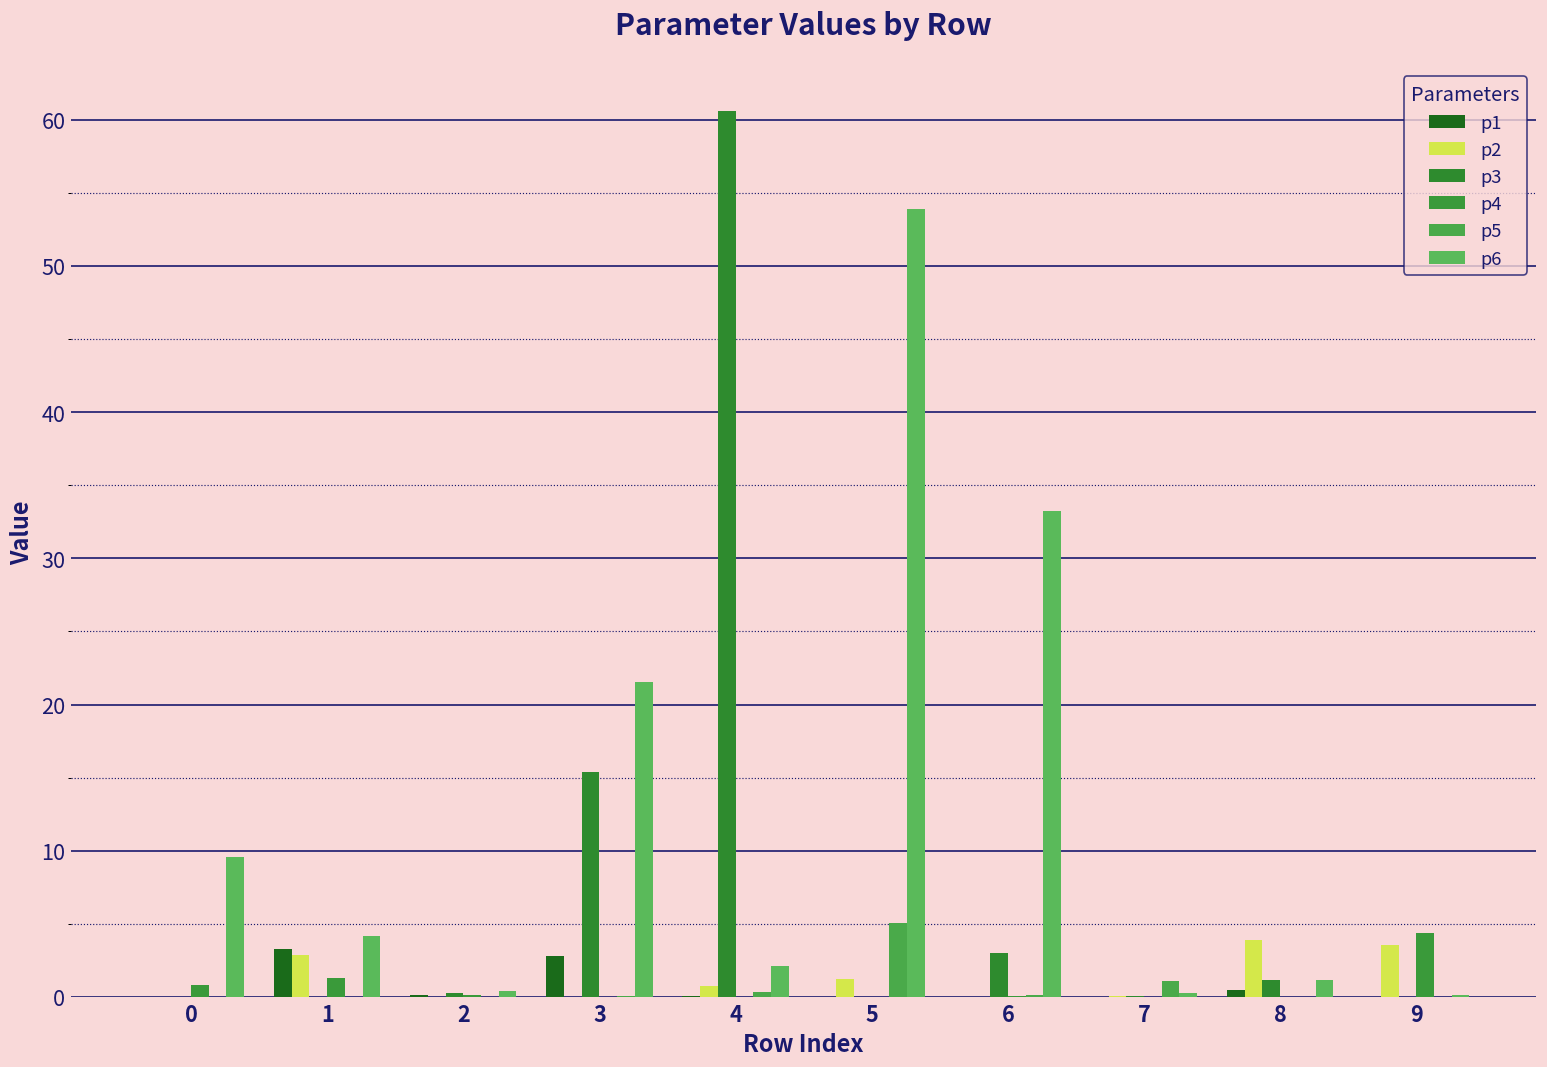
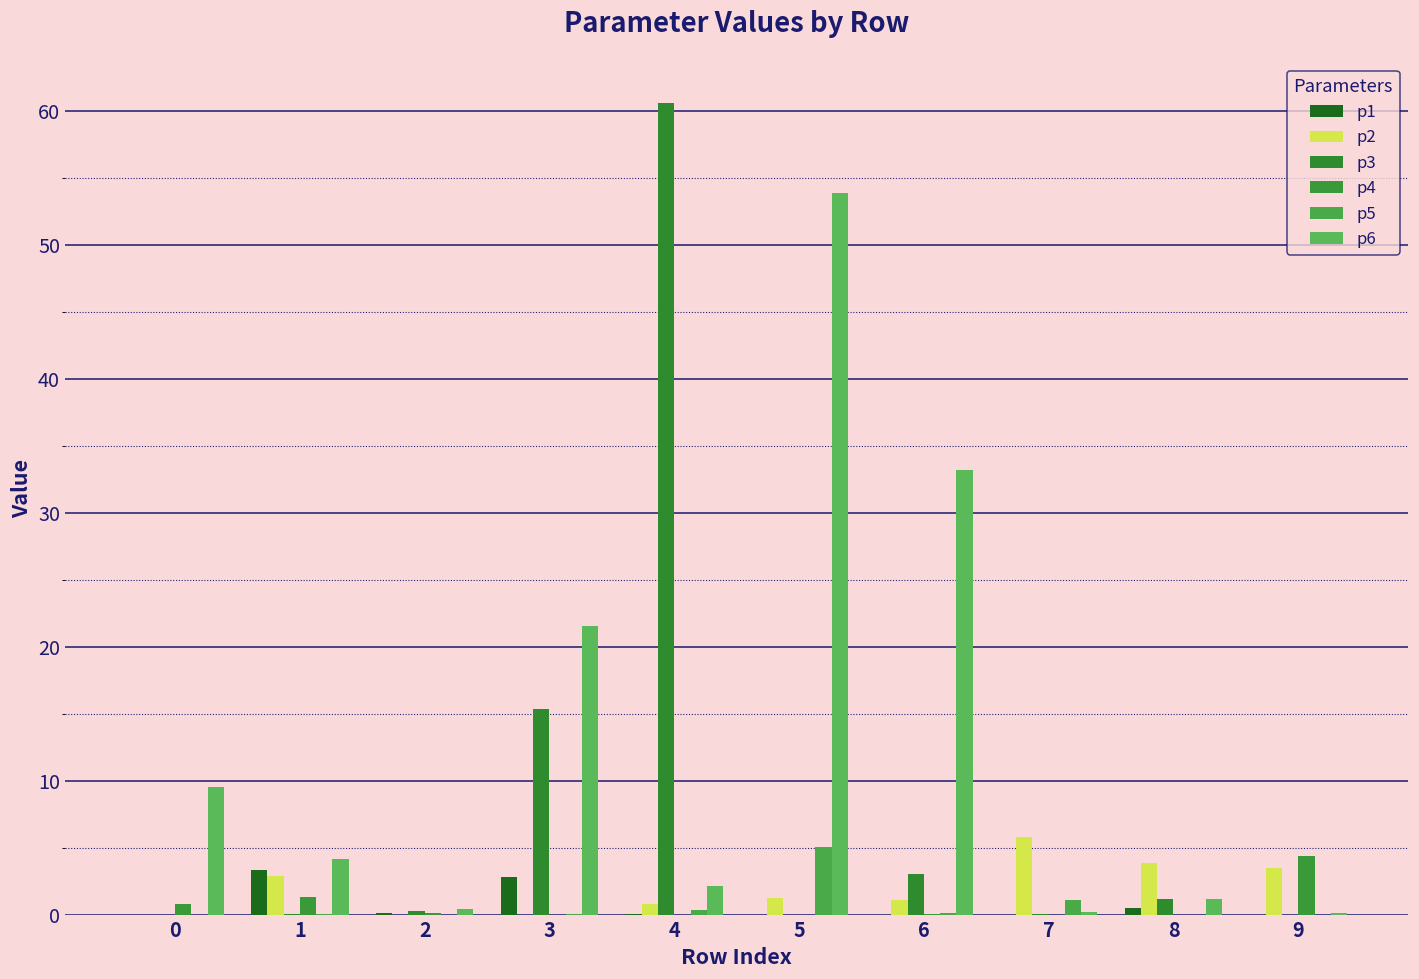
p2, 6: 0.0 -> 1.1
p2, 7: 0.0 -> 5.8
